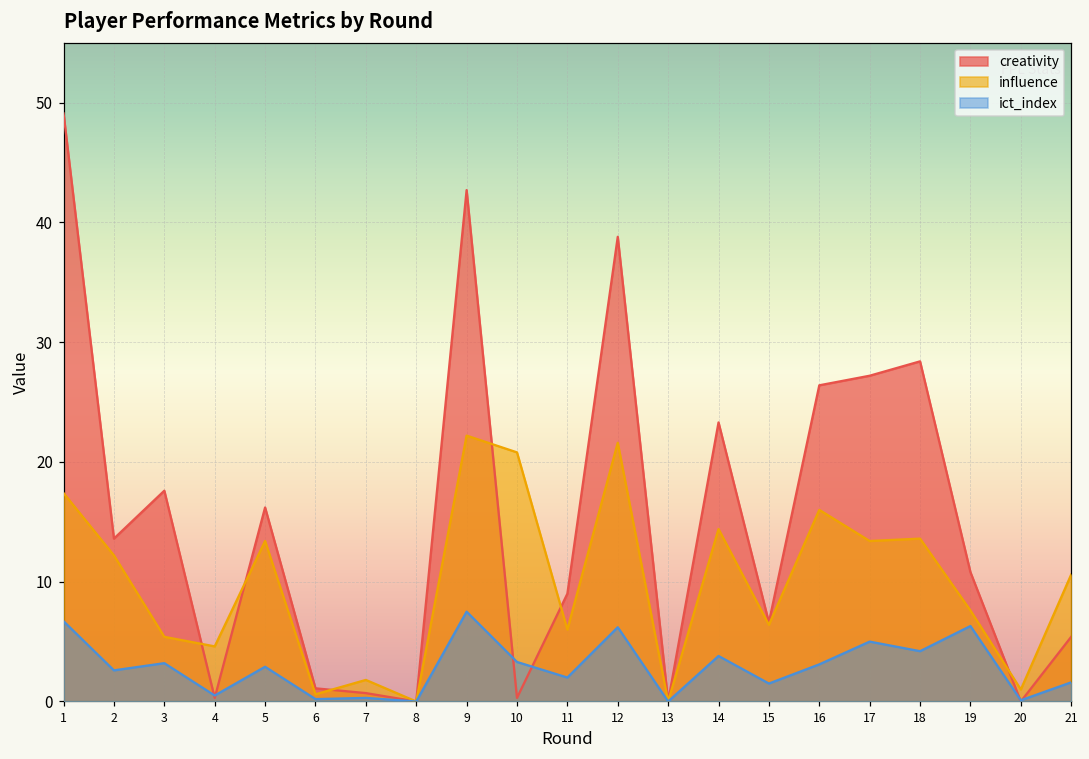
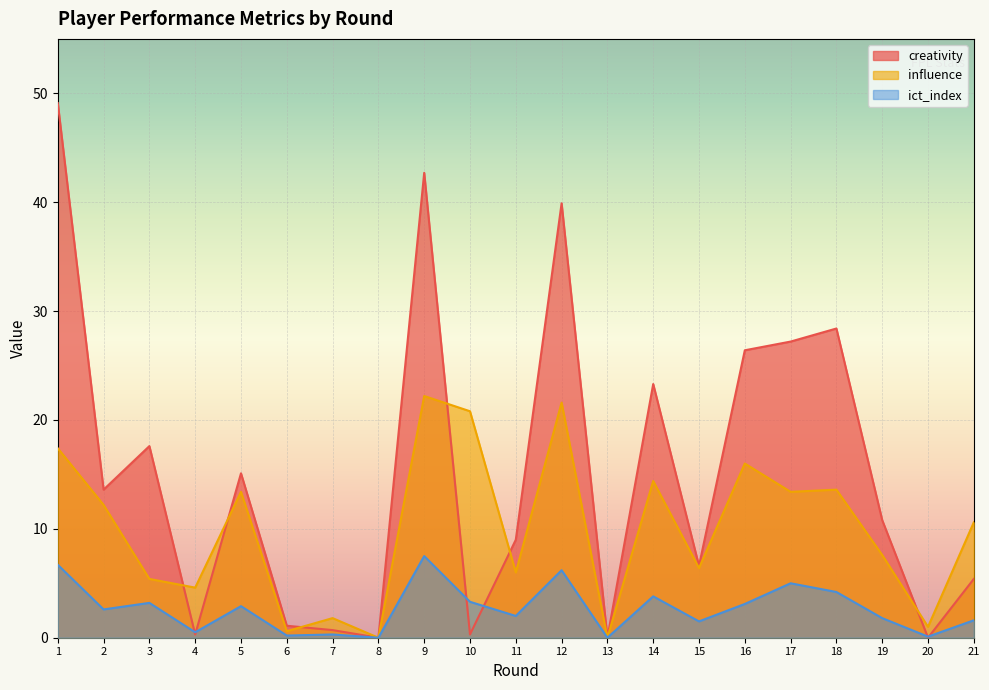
creativity, 5: 16.2 -> 15.1
creativity, 12: 38.8 -> 39.9
ict_index, 19: 6.3 -> 1.8
